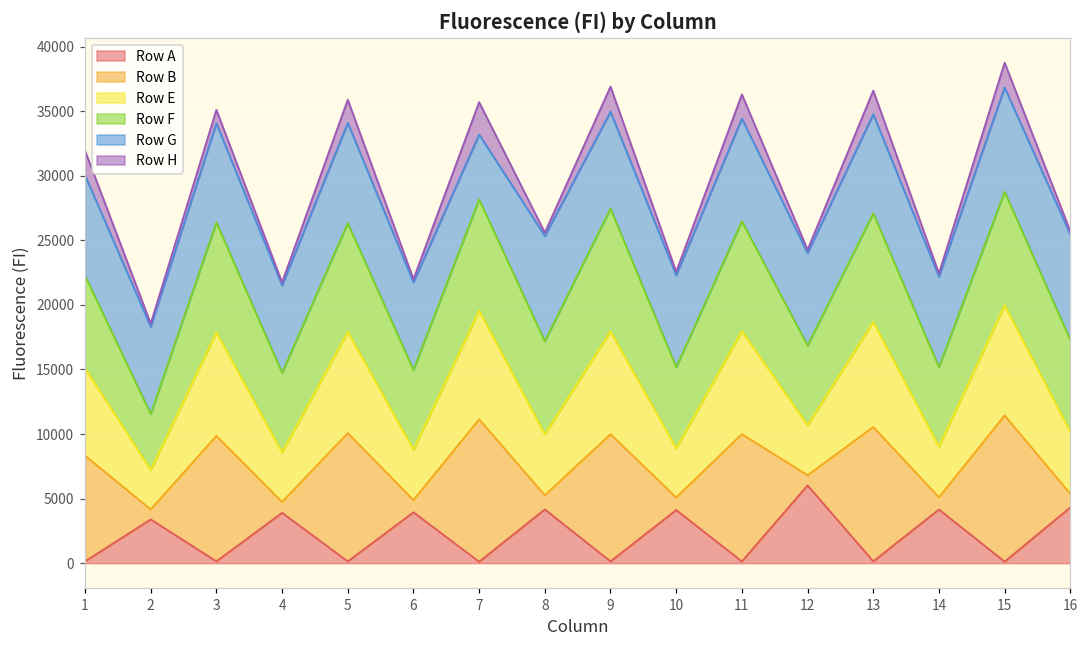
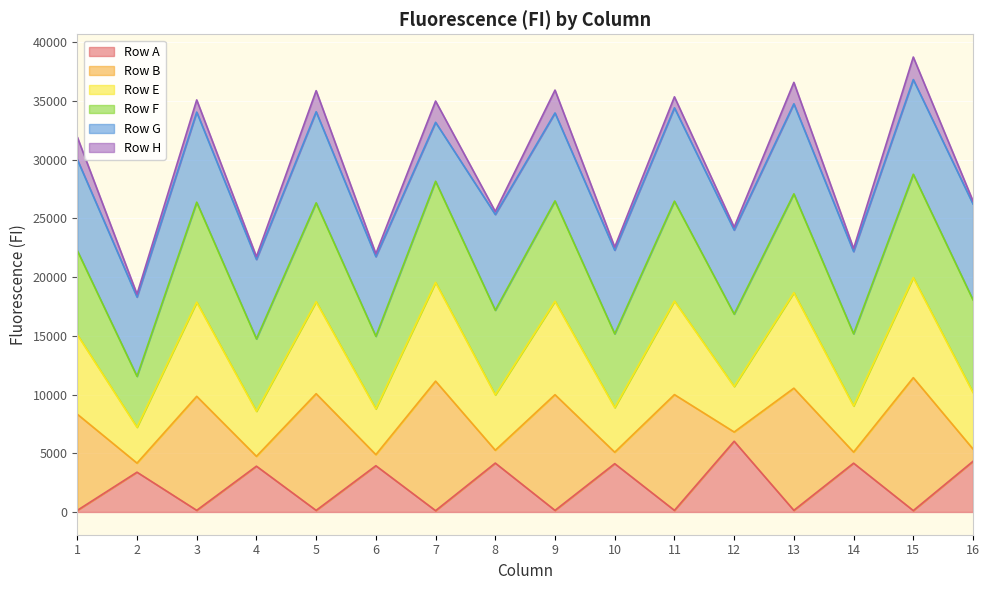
Row H, 7: 2500 -> 1800
Row F, 9: 9500 -> 8500
Row H, 11: 1900 -> 900
Row F, 16: 7100 -> 7900
